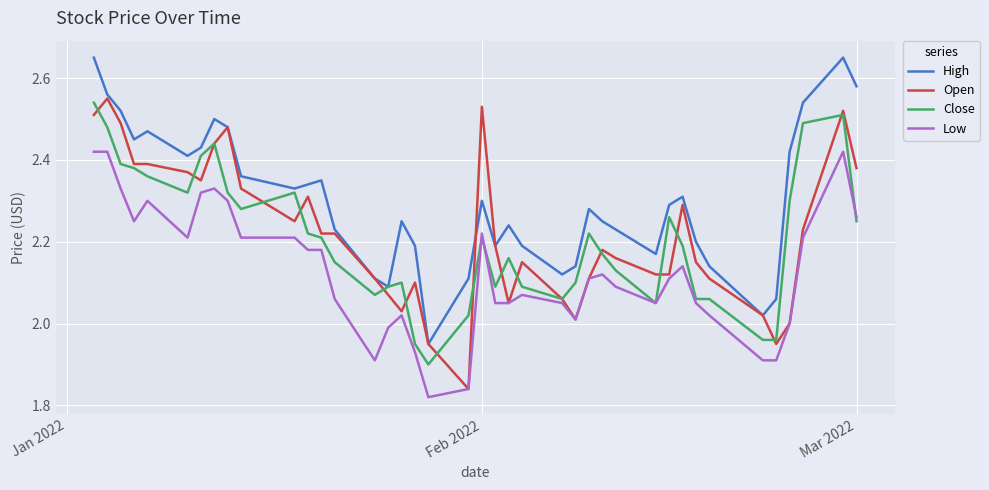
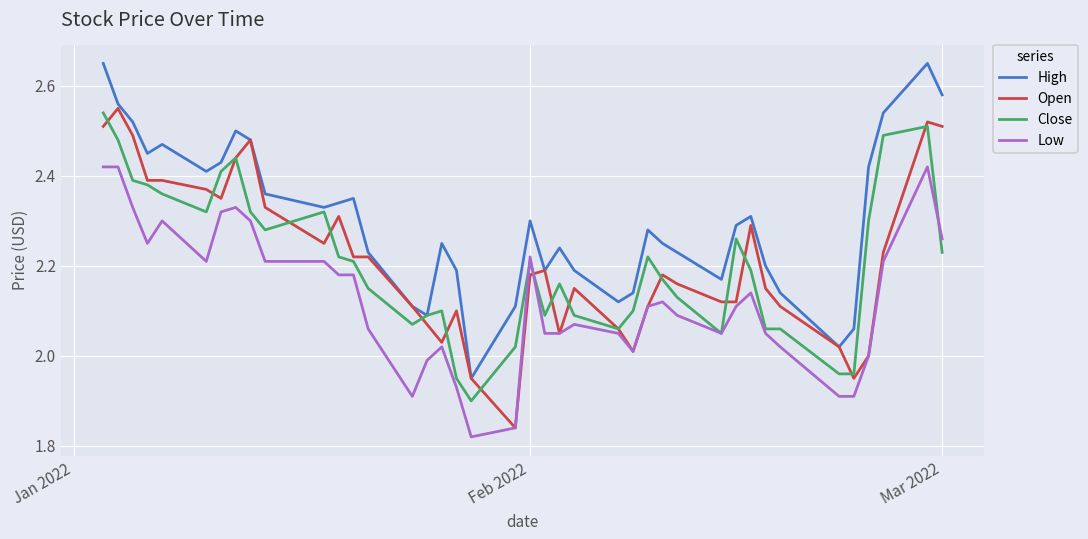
Open, Feb 2022: 2.53 -> 2.18
Open, Mar 2022: 2.38 -> 2.51
Close, Mar 2022: 2.25 -> 2.23
